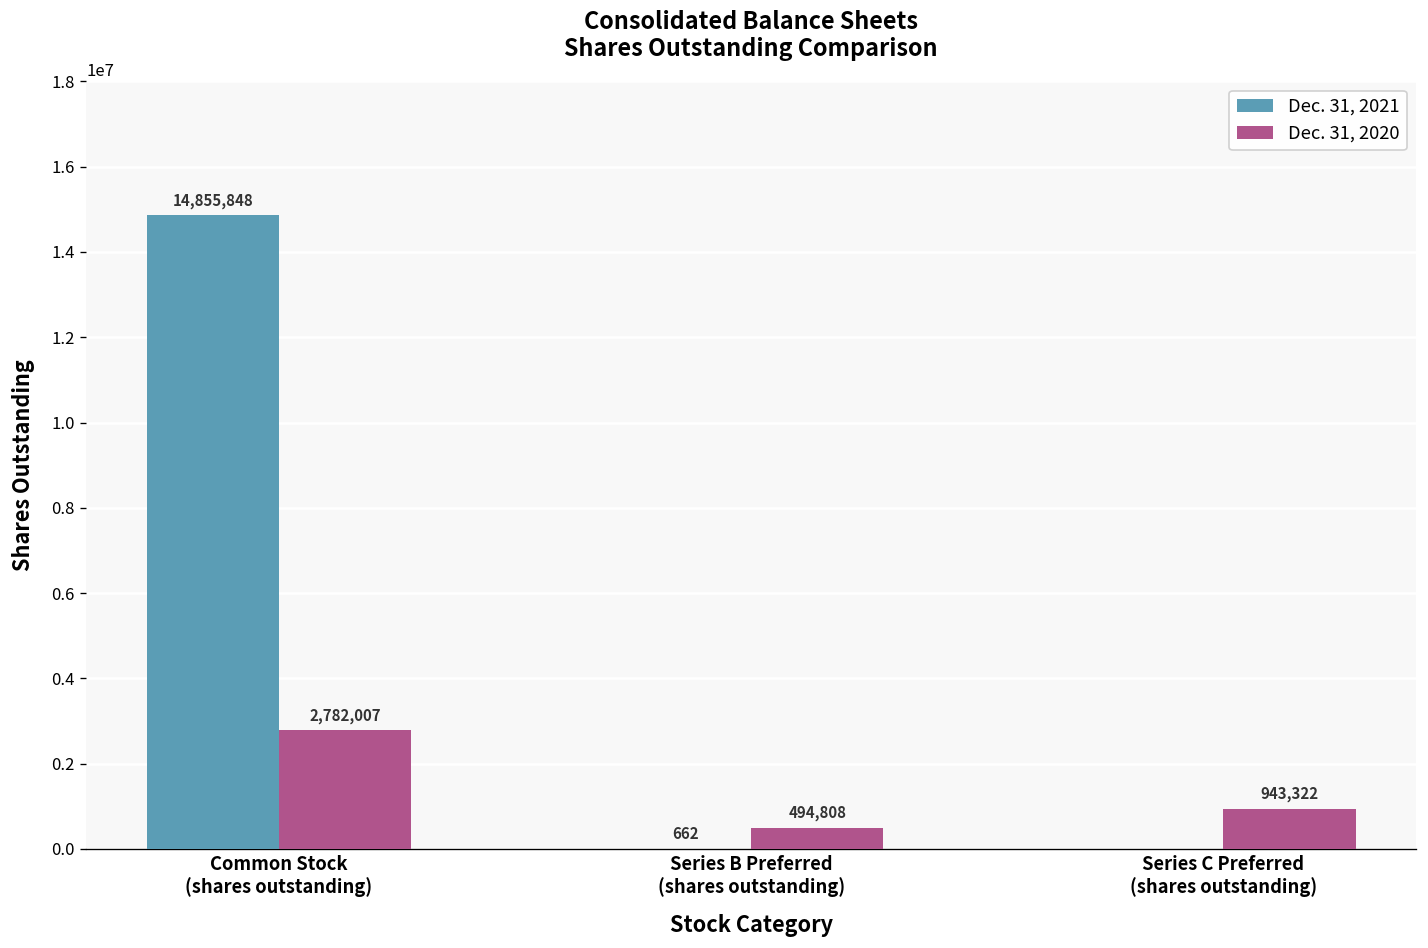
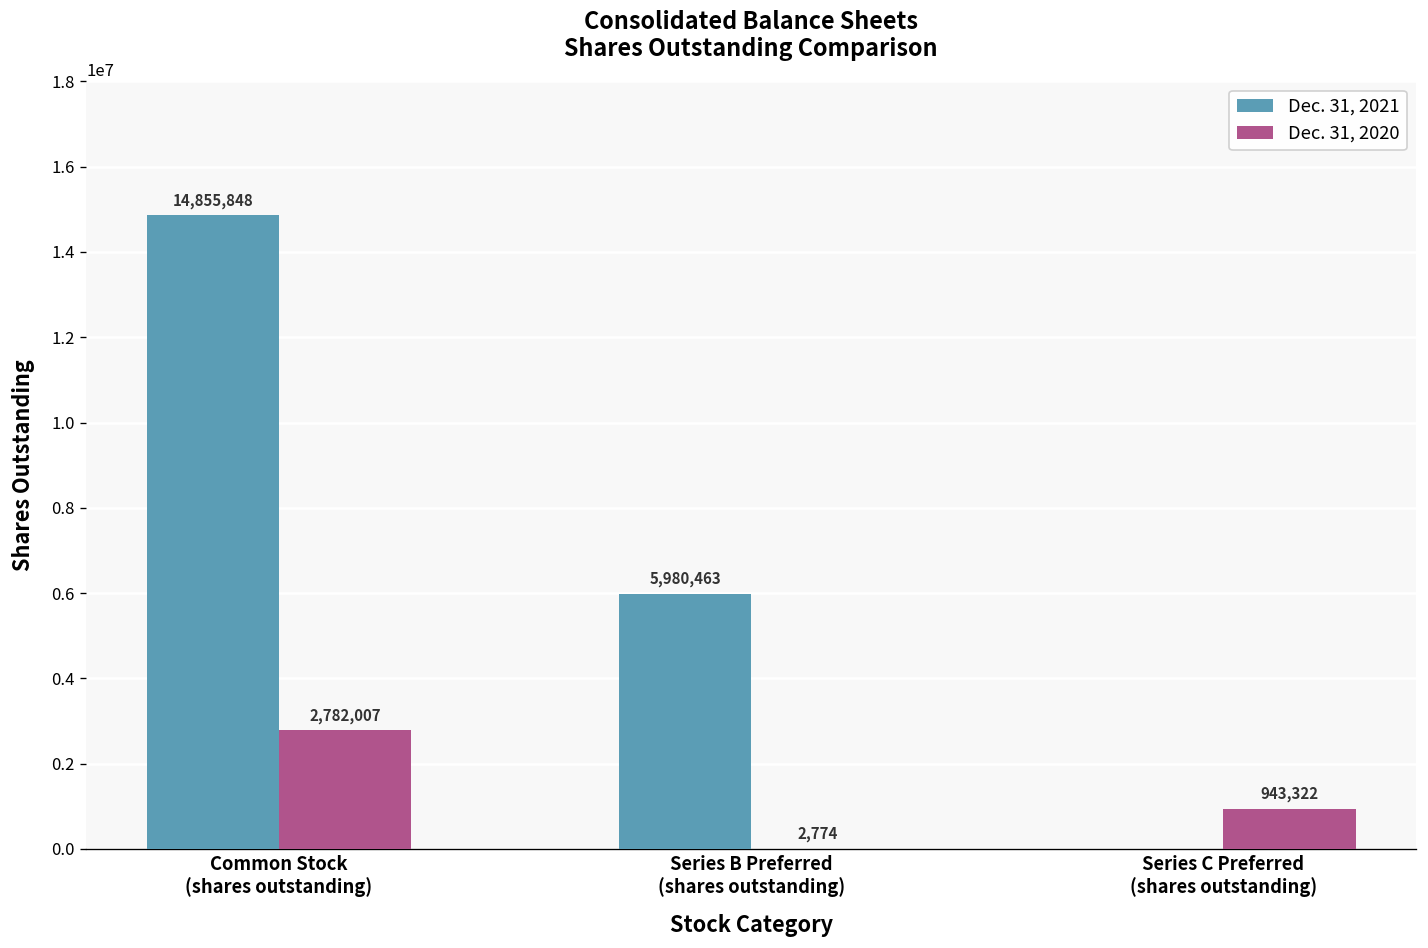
Dec. 31, 2021, Series B Preferred (shares outstanding): 662 -> 5,980,463
Dec. 31, 2020, Series B Preferred (shares outstanding): 494,808 -> 2,774
